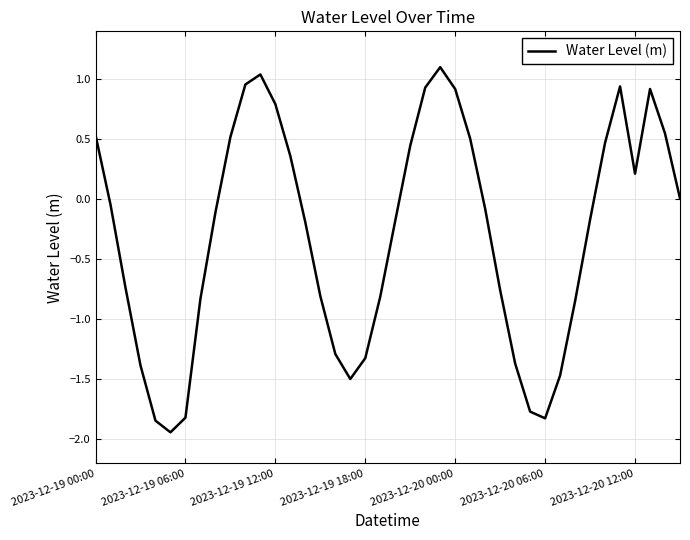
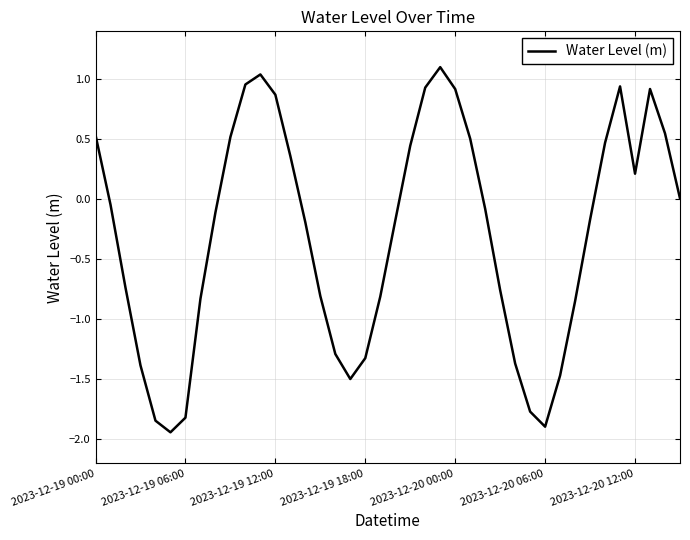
2023-12-19 12:00: 0.79 -> 0.87
2023-12-20 06:00: -1.83 -> -1.90
